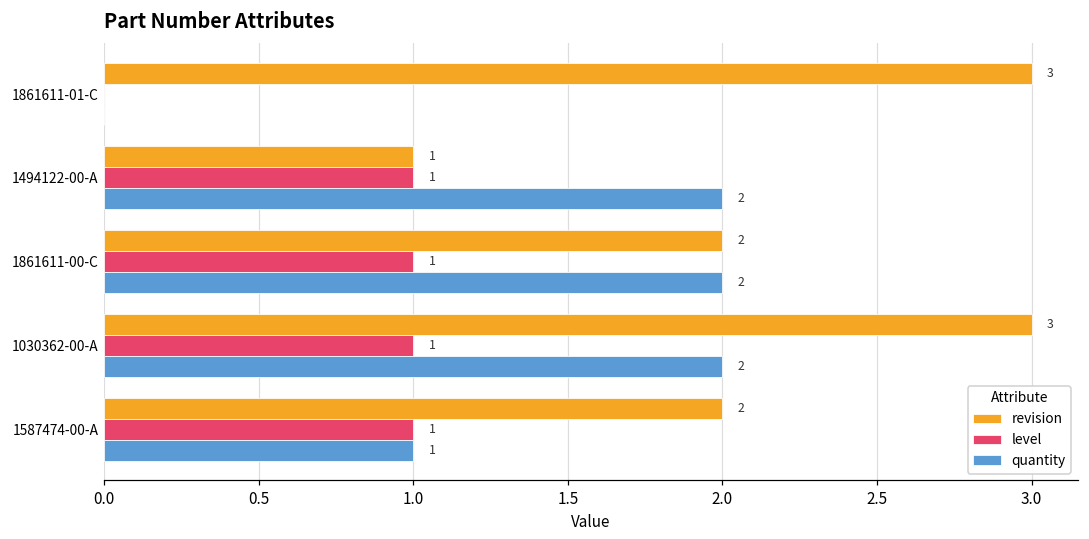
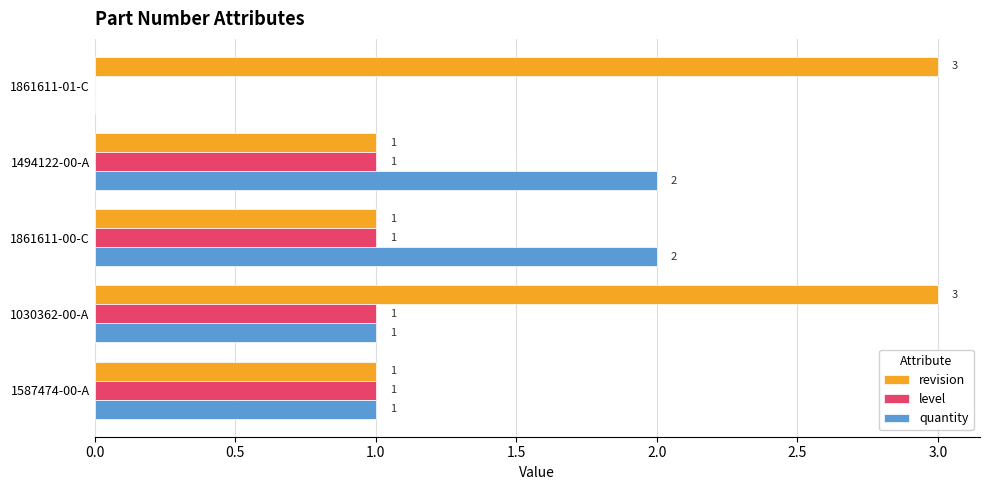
revision, 1861611-00-C: 2 -> 1
quantity, 1030362-00-A: 2 -> 1
revision, 1587474-00-A: 2 -> 1
